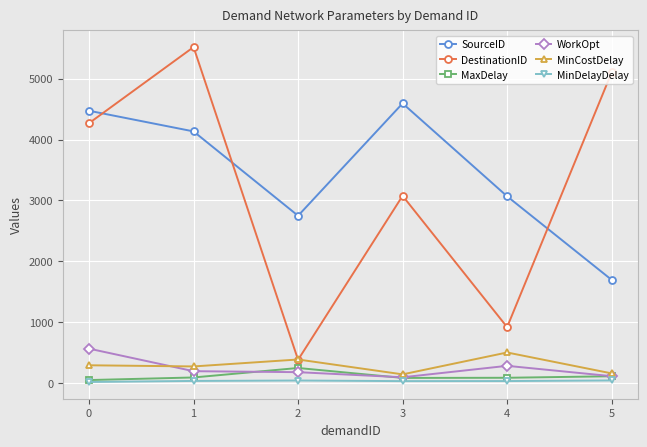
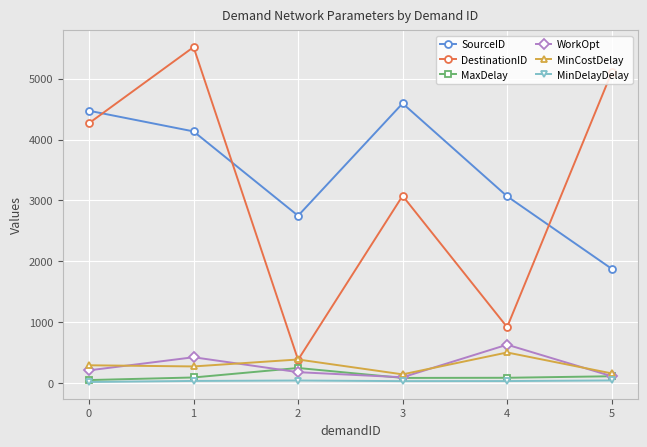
WorkOpt, 0: 600 -> 200
WorkOpt, 1: 200 -> 400
WorkOpt, 4: 300 -> 600
SourceID, 5: 1700 -> 1900
